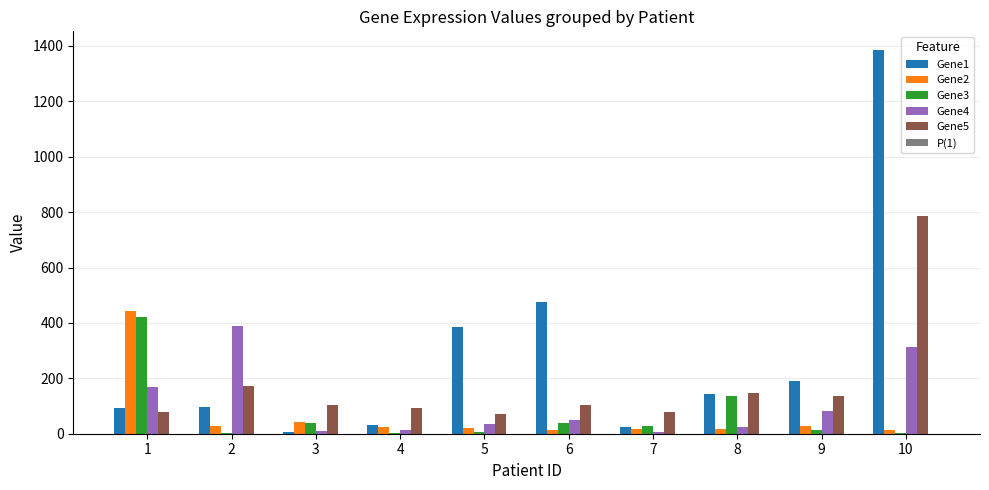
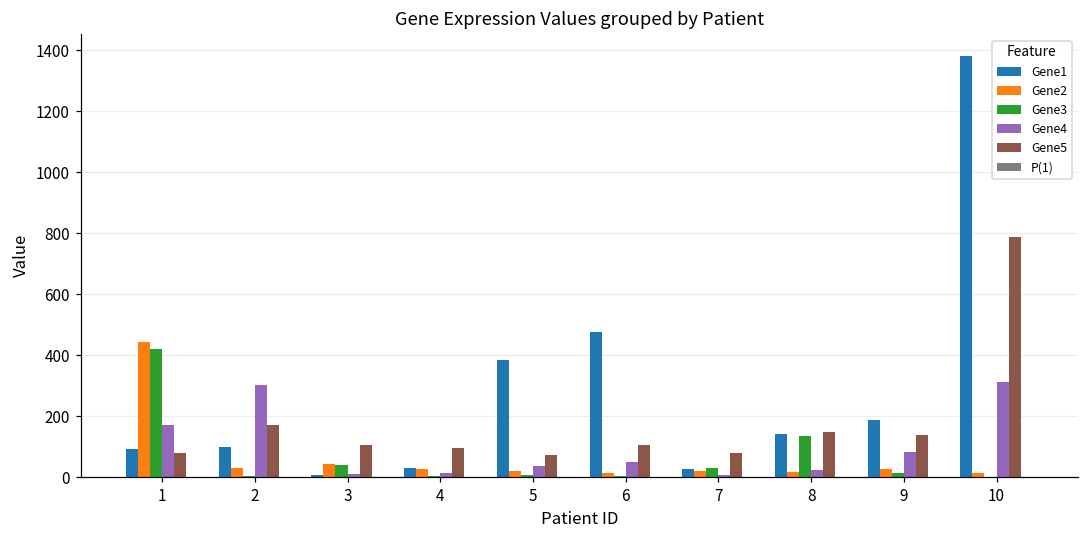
Gene4, 2: 390 -> 300
Gene3, 6: 40 -> 0
